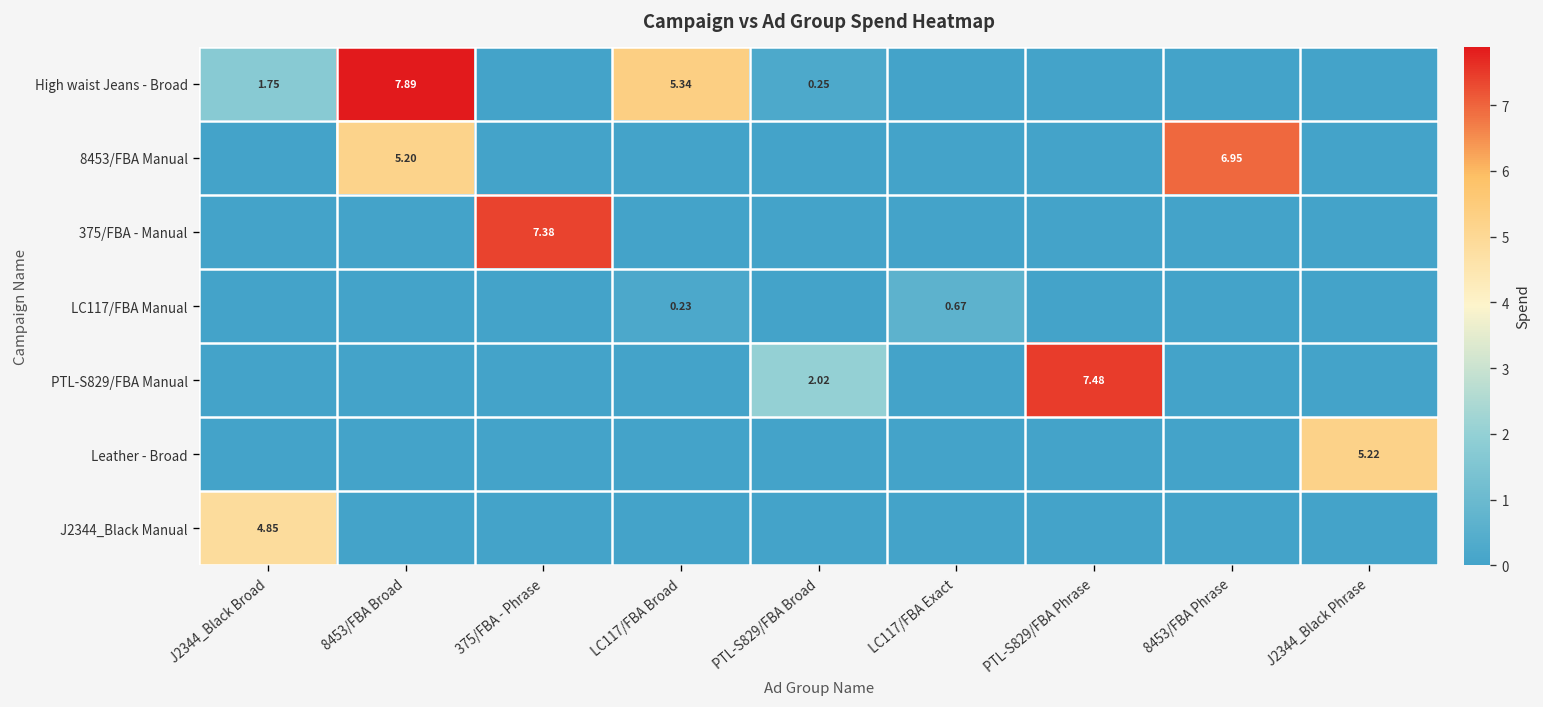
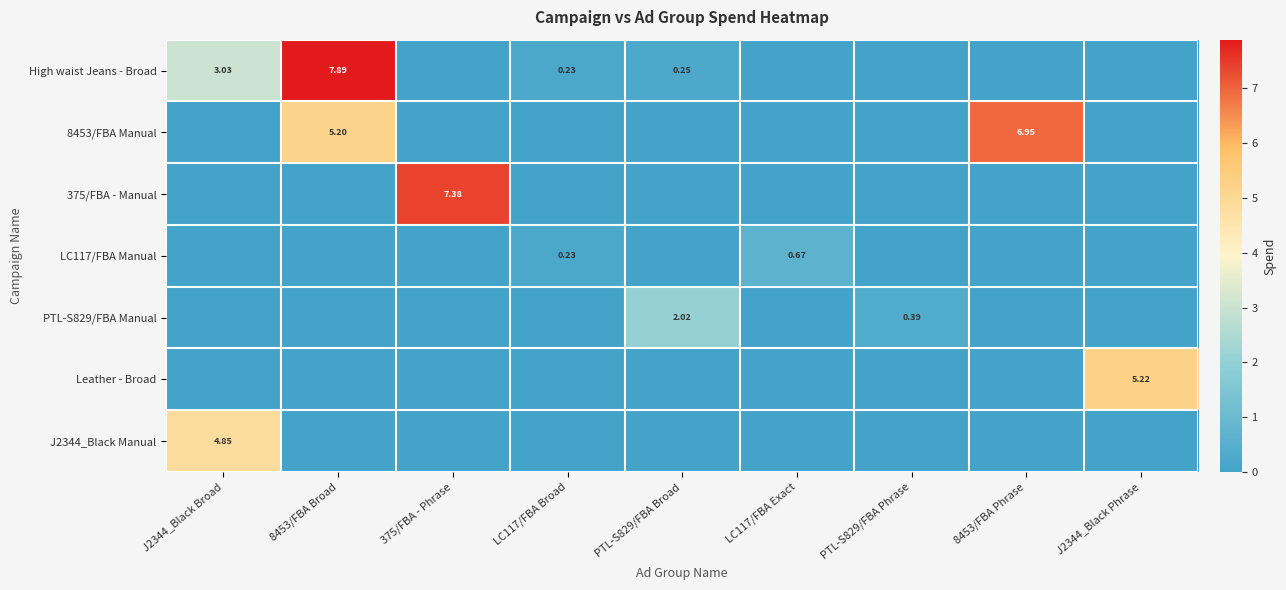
High waist Jeans - Broad, J2344_Black Broad: 1.75 -> 3.03
High waist Jeans - Broad, LC117/FBA Broad: 5.34 -> 0.23
PTL-S829/FBA Manual, PTL-S829/FBA Phrase: 7.48 -> 0.39
